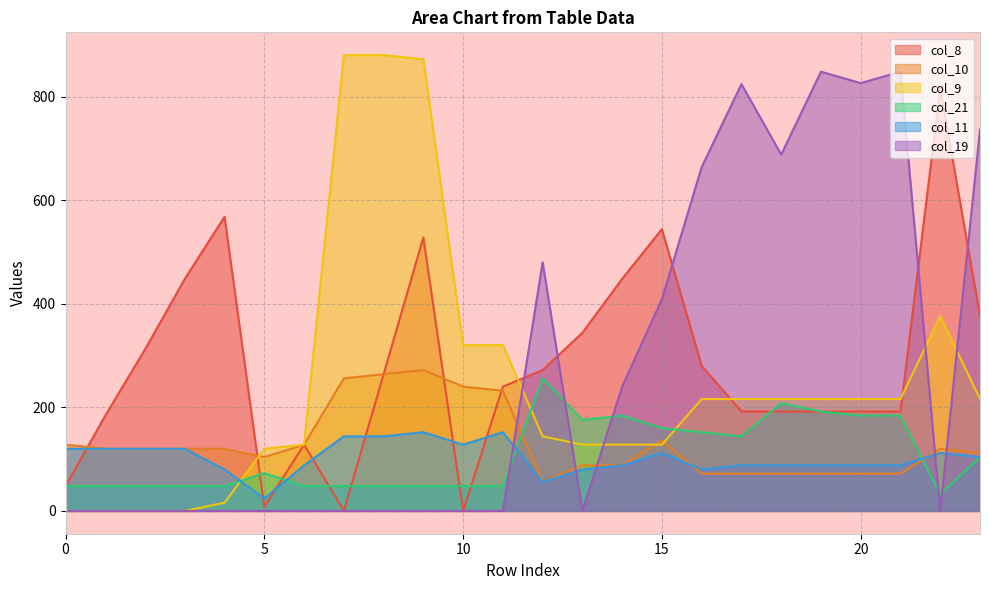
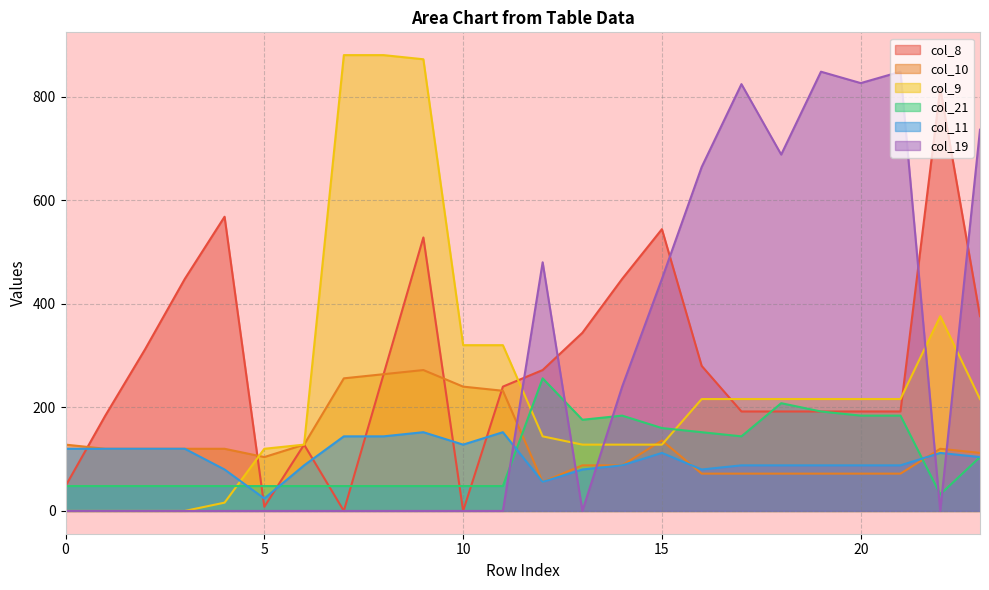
col_21, 5: 70 -> 50
col_19, 15: 410 -> 450
